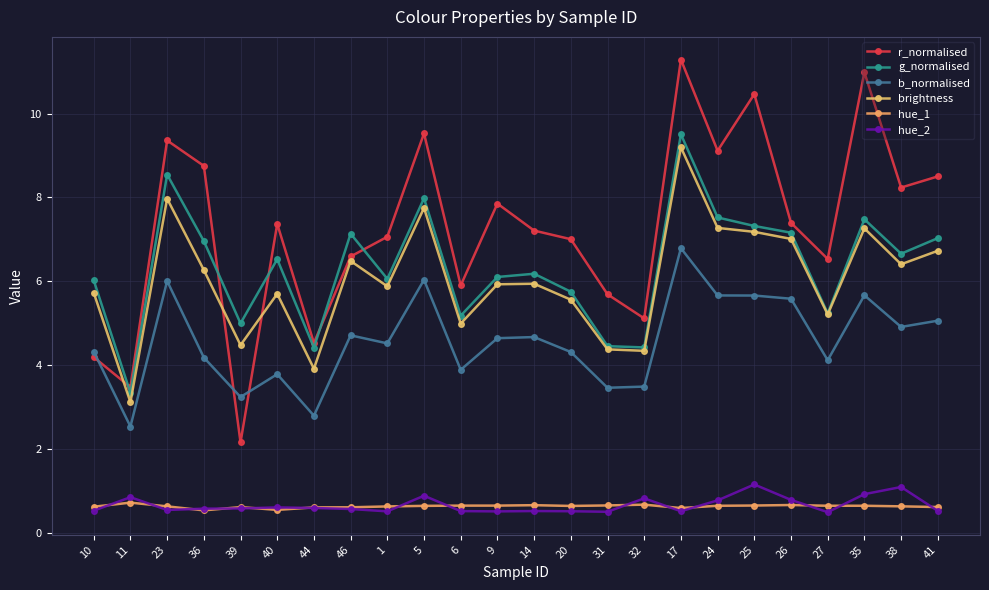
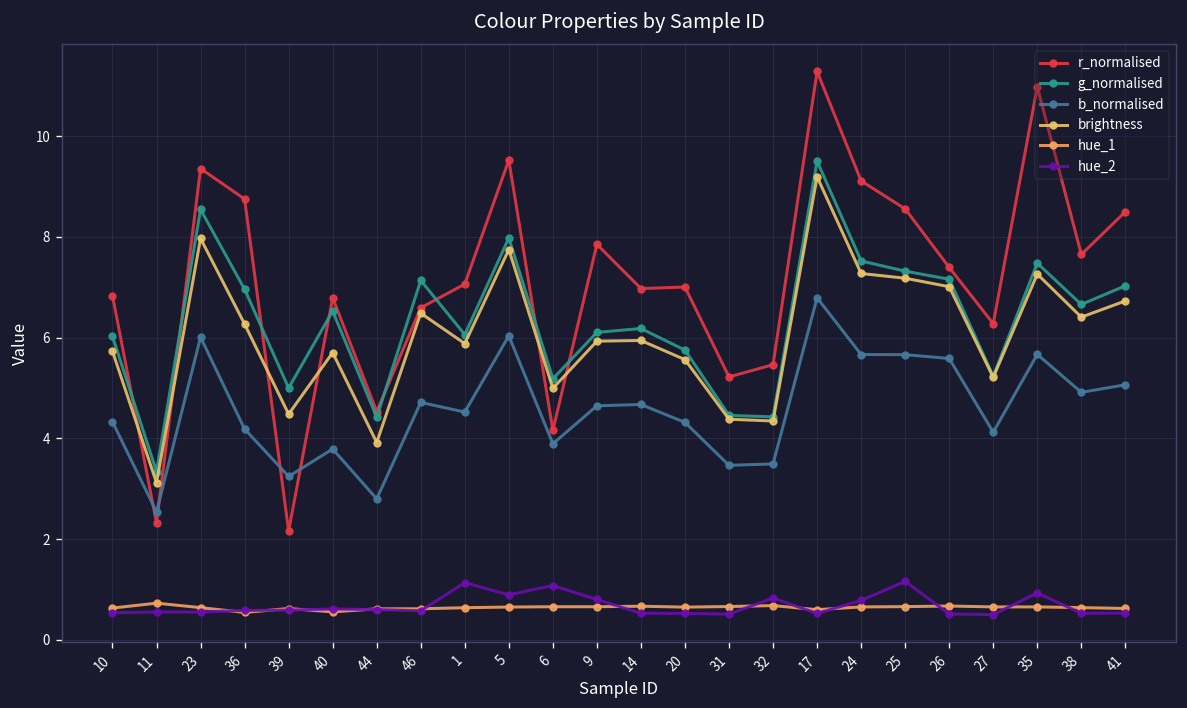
r_normalised, 10: 4.2 -> 6.8
r_normalised, 11: 3.5 -> 2.3
hue_2, 11: 0.9 -> 0.6
r_normalised, 40: 7.4 -> 6.8
hue_2, 1: 0.5 -> 1.1
r_normalised, 6: 5.9 -> 4.2
hue_2, 6: 0.5 -> 1.1
hue_2, 9: 0.5 -> 0.8
r_normalised, 14: 7.2 -> 7.0
r_normalised, 31: 5.7 -> 5.2
r_normalised, 32: 5.1 -> 5.5
r_normalised, 25: 10.5 -> 8.6
hue_2, 26: 0.8 -> 0.5
r_normalised, 27: 6.5 -> 6.3
r_normalised, 38: 8.2 -> 7.7
hue_2, 38: 1.1 -> 0.5
